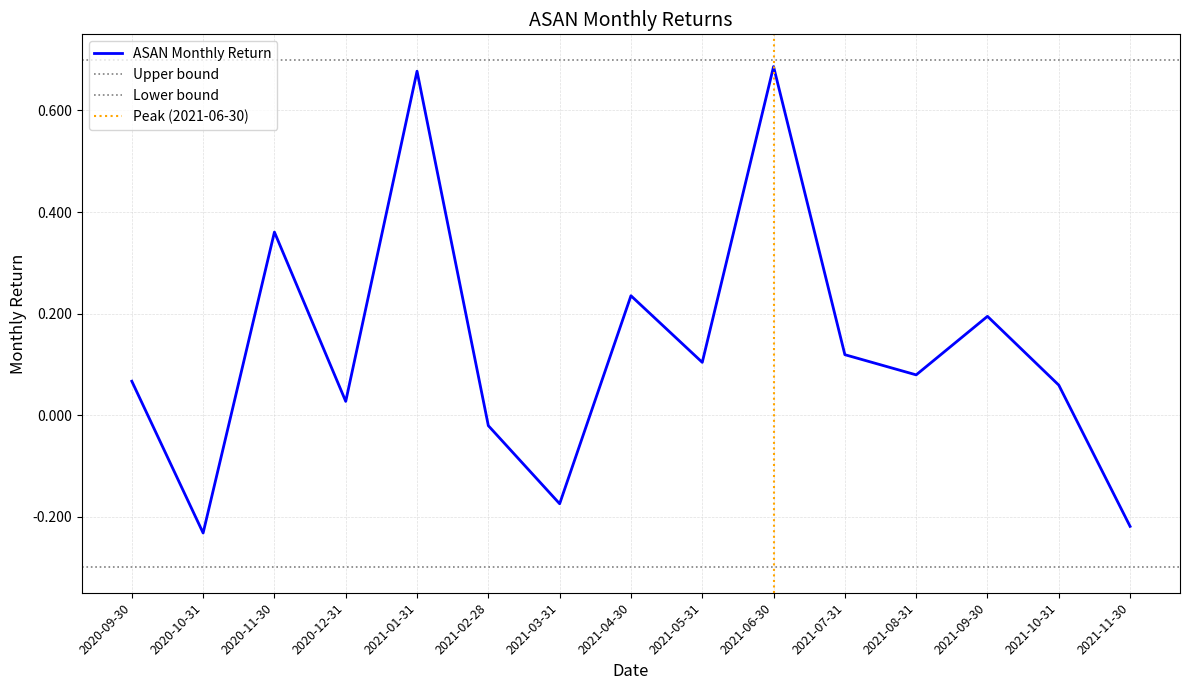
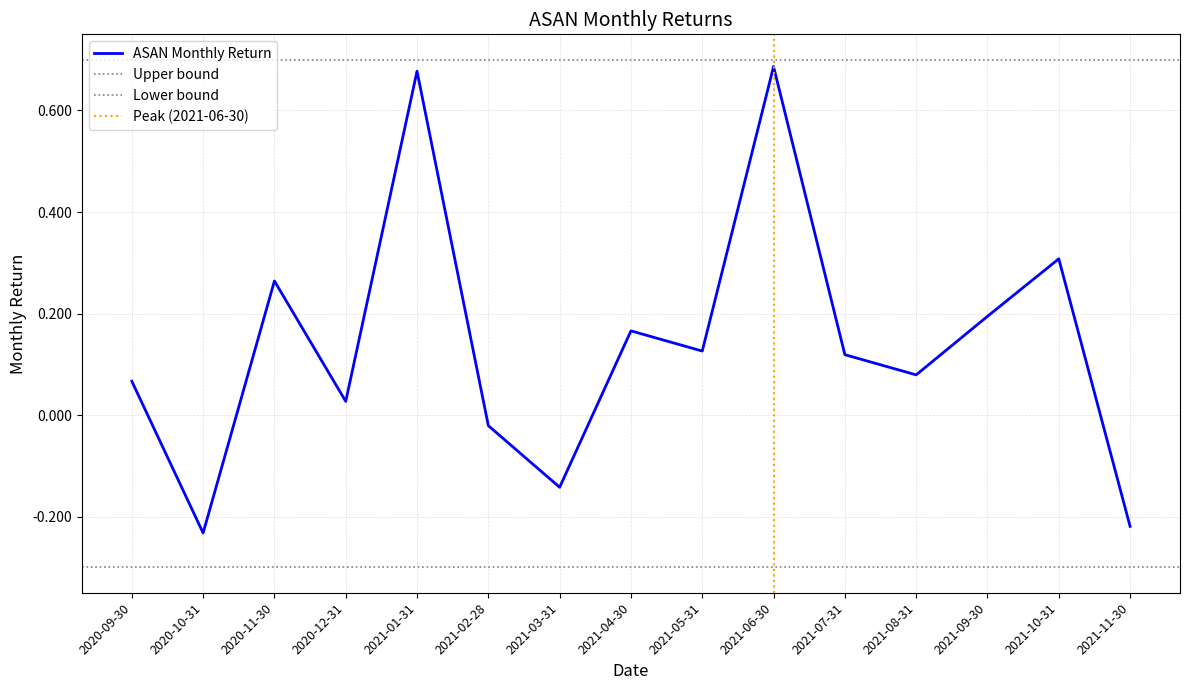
2020-11-30: 0.36 -> 0.26
2021-03-31: -0.17 -> -0.14
2021-04-30: 0.24 -> 0.17
2021-05-31: 0.10 -> 0.13
2021-10-31: 0.06 -> 0.31
